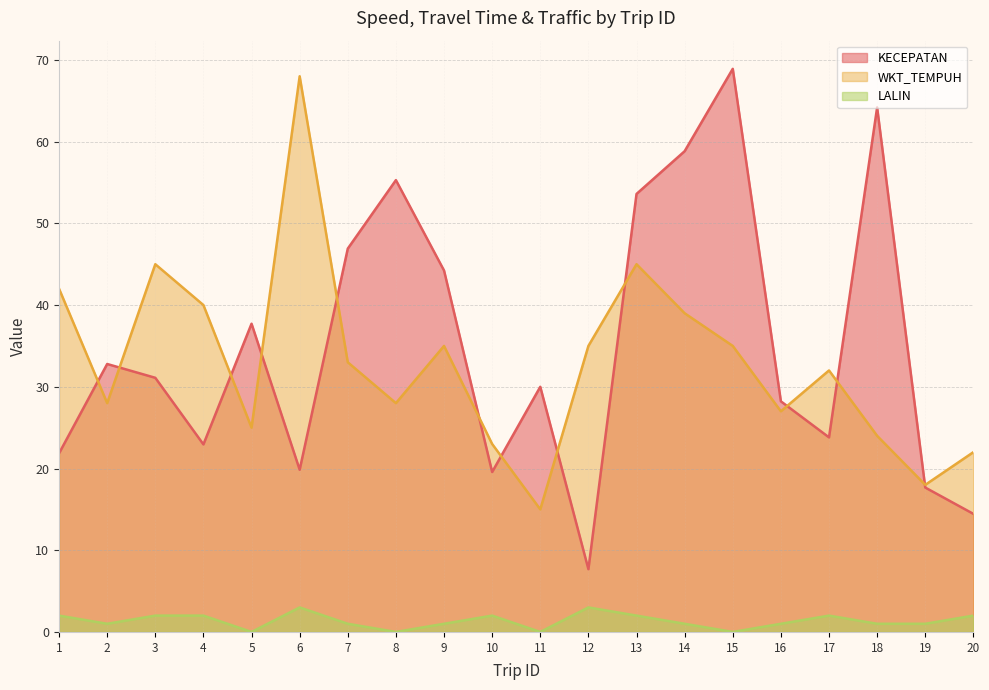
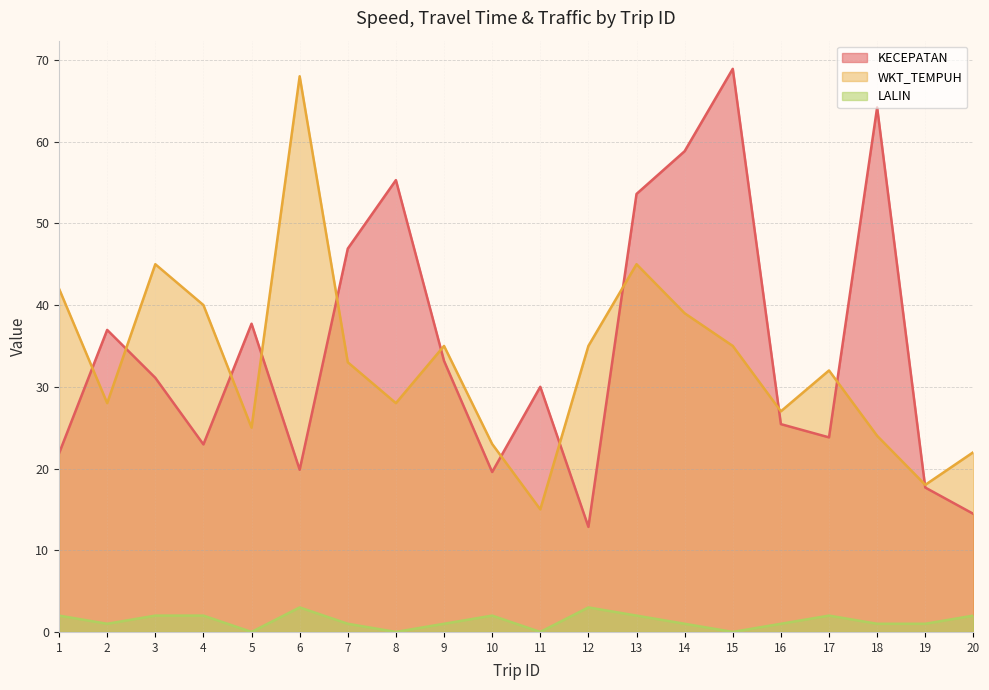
KECEPATAN, 2: 33 -> 37
KECEPATAN, 9: 44 -> 33
KECEPATAN, 12: 8 -> 13
KECEPATAN, 16: 28 -> 25
